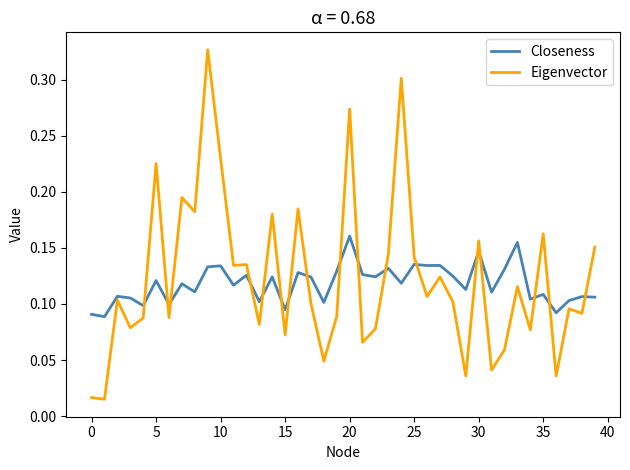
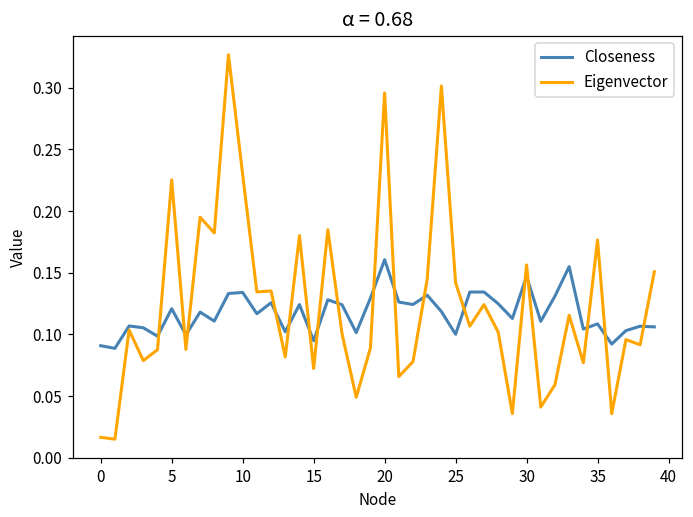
Eigenvector, 20: 0.274 -> 0.296
Closeness, 25: 0.135 -> 0.100
Eigenvector, 35: 0.163 -> 0.177
